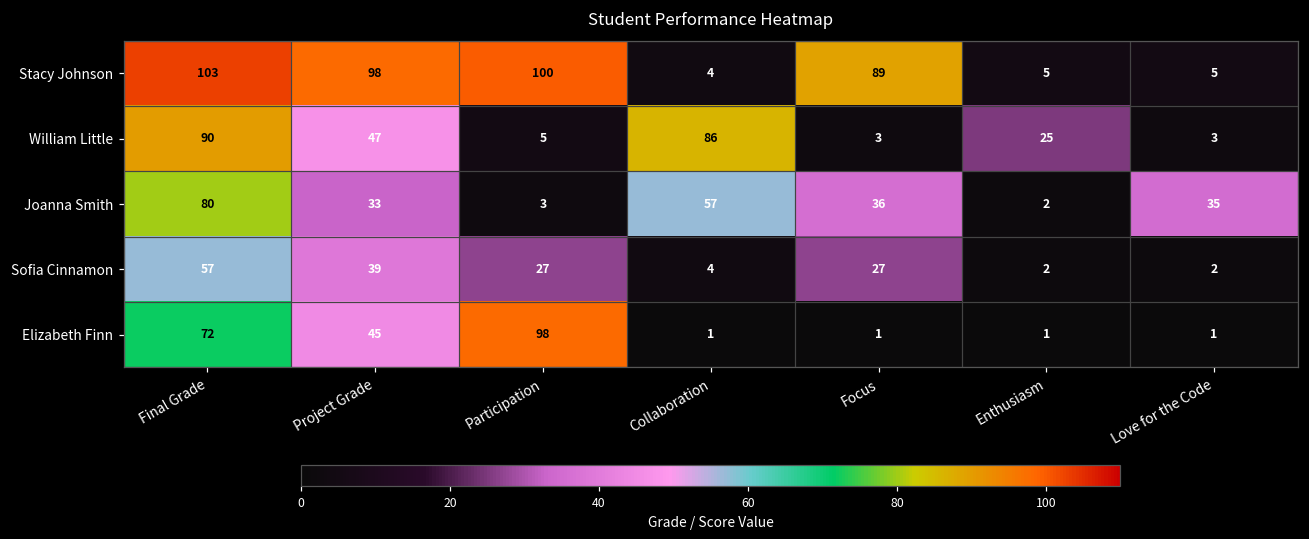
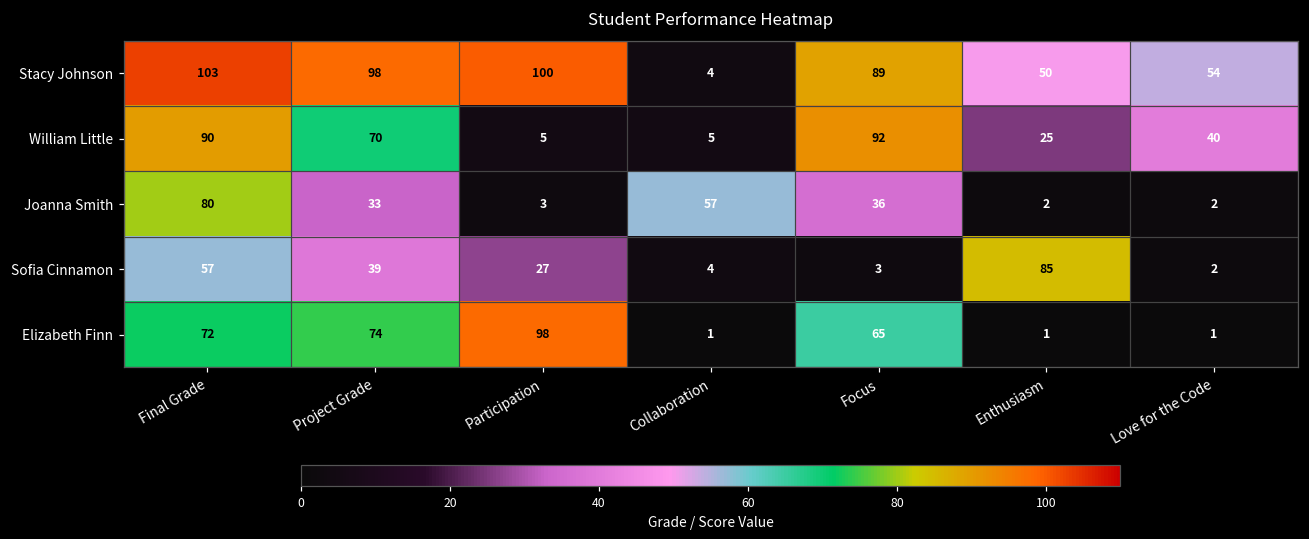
Stacy Johnson, Enthusiasm: 5 -> 50
Stacy Johnson, Love for the Code: 5 -> 54
William Little, Project Grade: 47 -> 70
William Little, Collaboration: 86 -> 5
William Little, Focus: 3 -> 92
William Little, Love for the Code: 3 -> 40
Joanna Smith, Love for the Code: 35 -> 2
Sofia Cinnamon, Focus: 27 -> 3
Sofia Cinnamon, Enthusiasm: 2 -> 85
Elizabeth Finn, Project Grade: 45 -> 74
Elizabeth Finn, Focus: 1 -> 65
